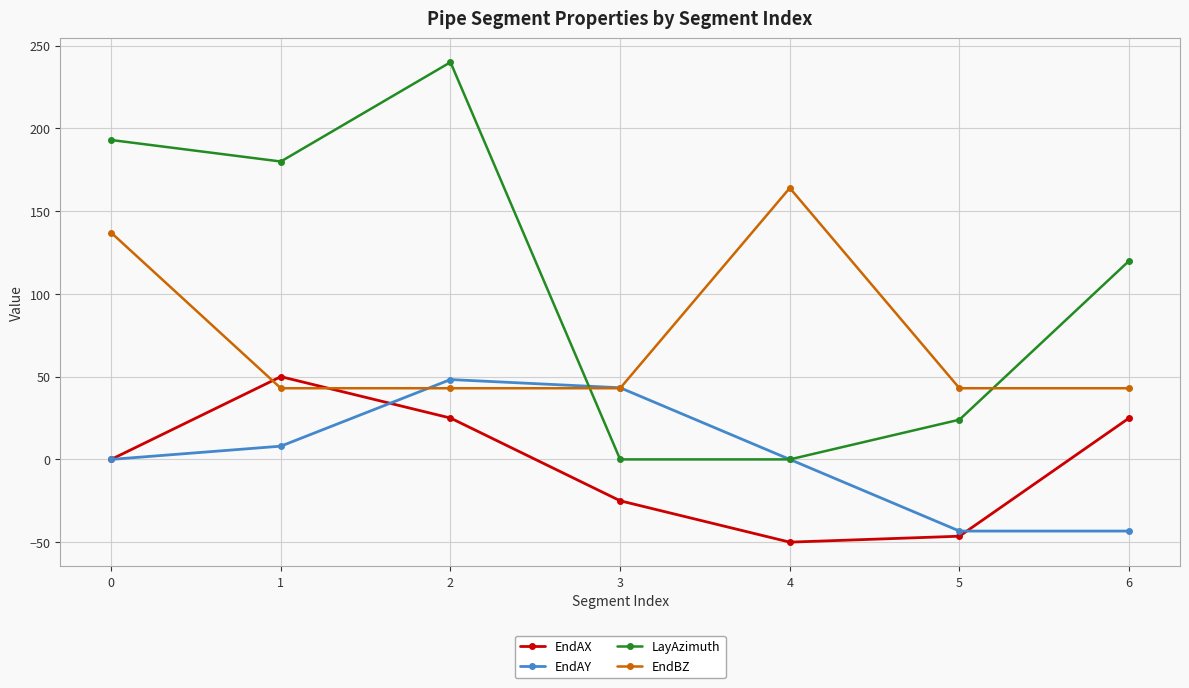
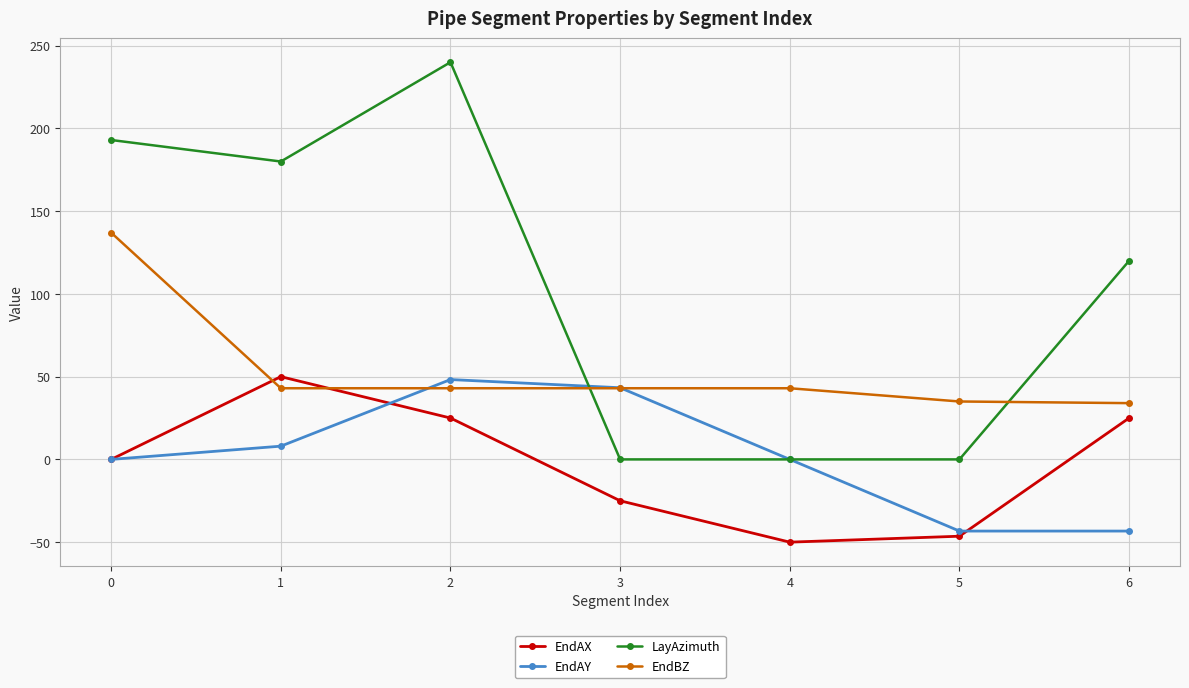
EndBZ, 4: 164 -> 43
LayAzimuth, 5: 24 -> 0
EndBZ, 5: 43 -> 35
EndBZ, 6: 43 -> 34
